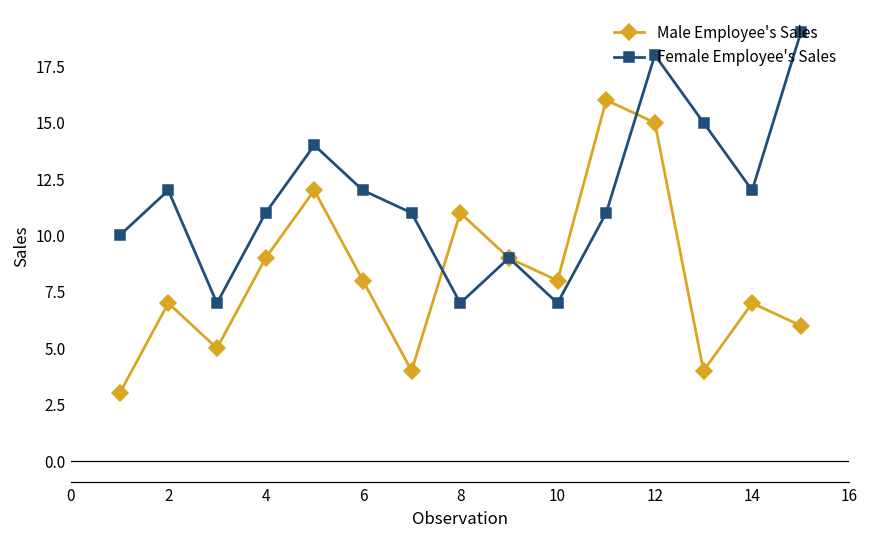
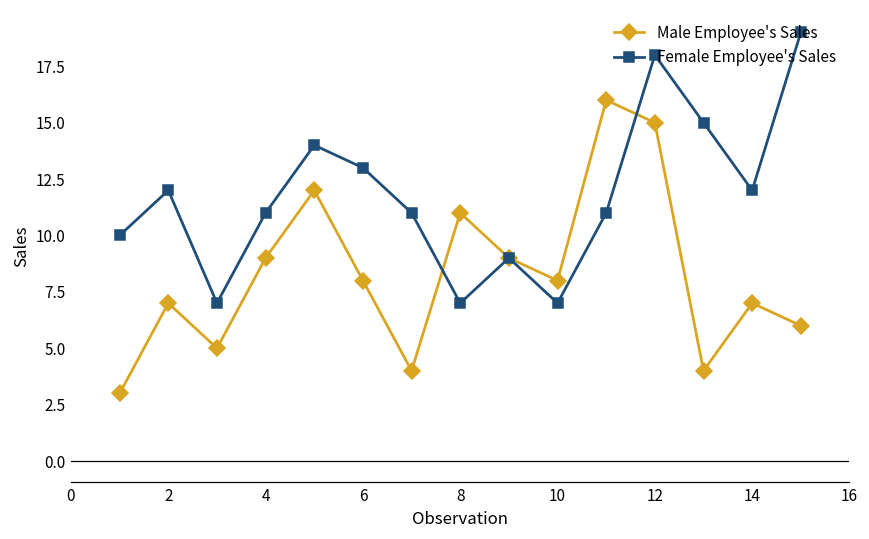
Female Employee's Sales, 6: 12 -> 13
